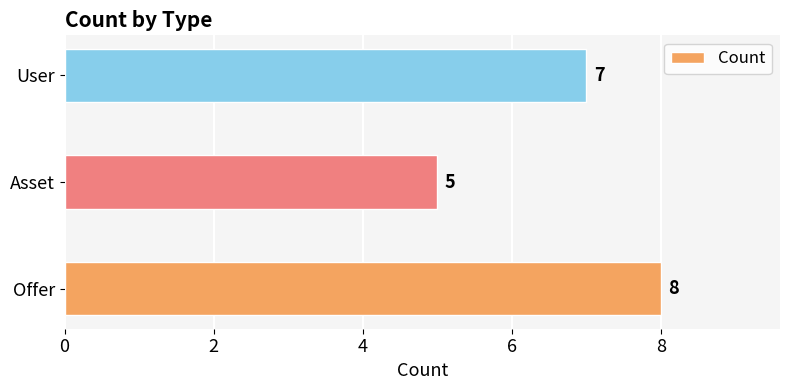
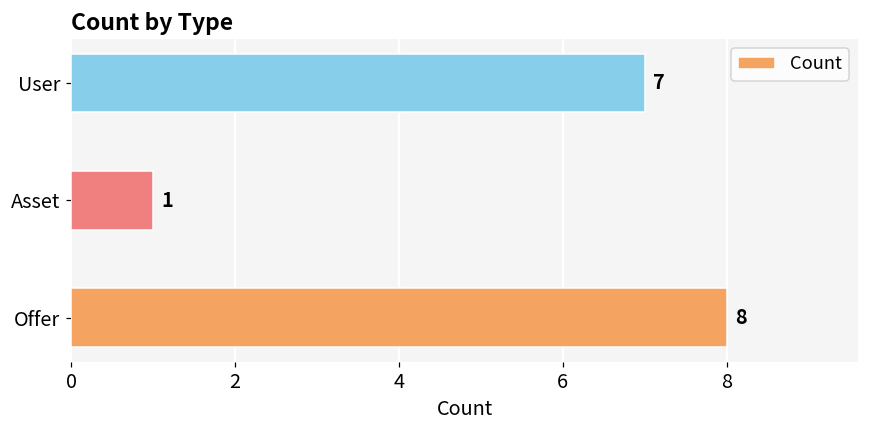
Asset: 5 -> 1
